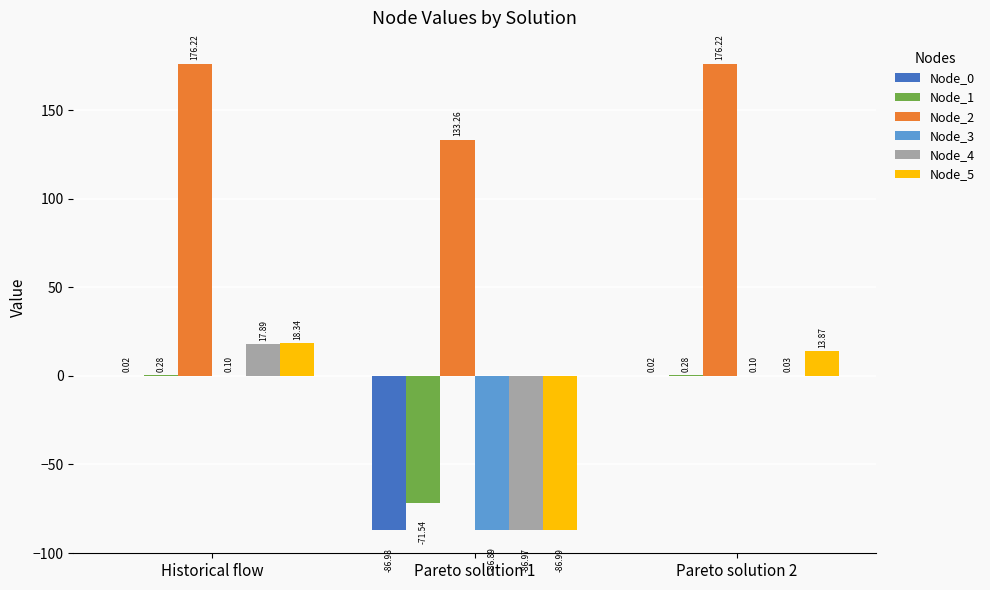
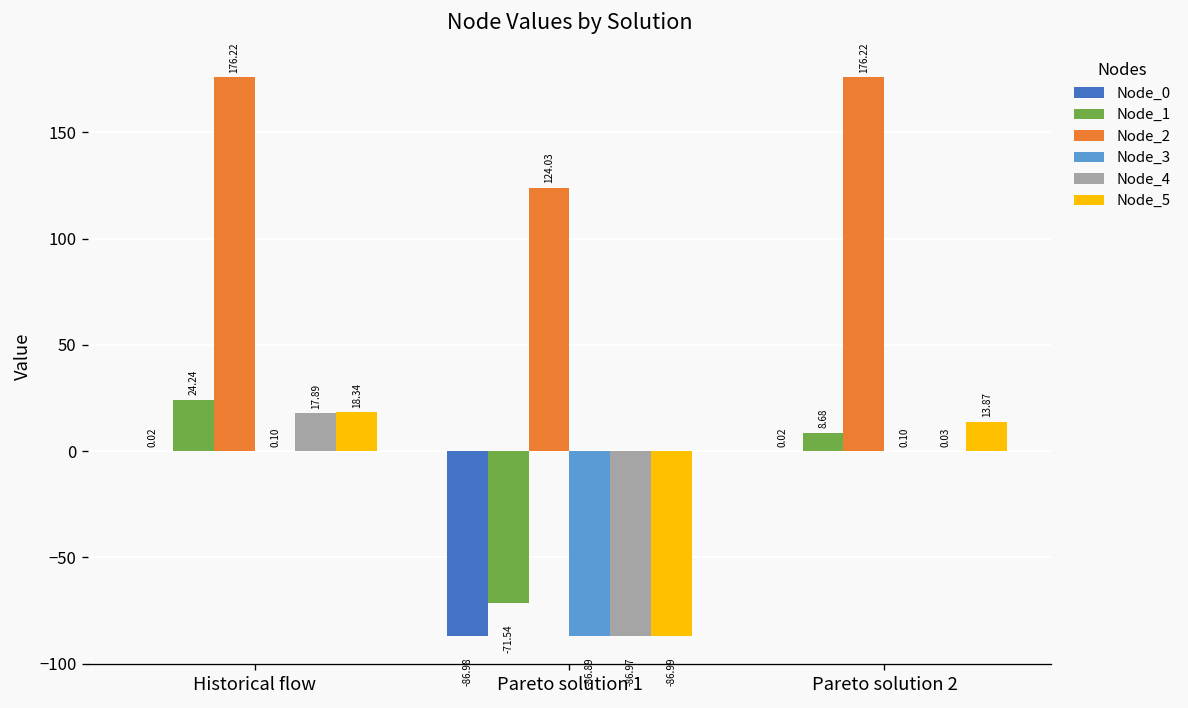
Node_1, Historical flow: 0.28 -> 24.24
Node_2, Pareto solution 1: 133.26 -> 124.03
Node_1, Pareto solution 2: 0.28 -> 8.68
